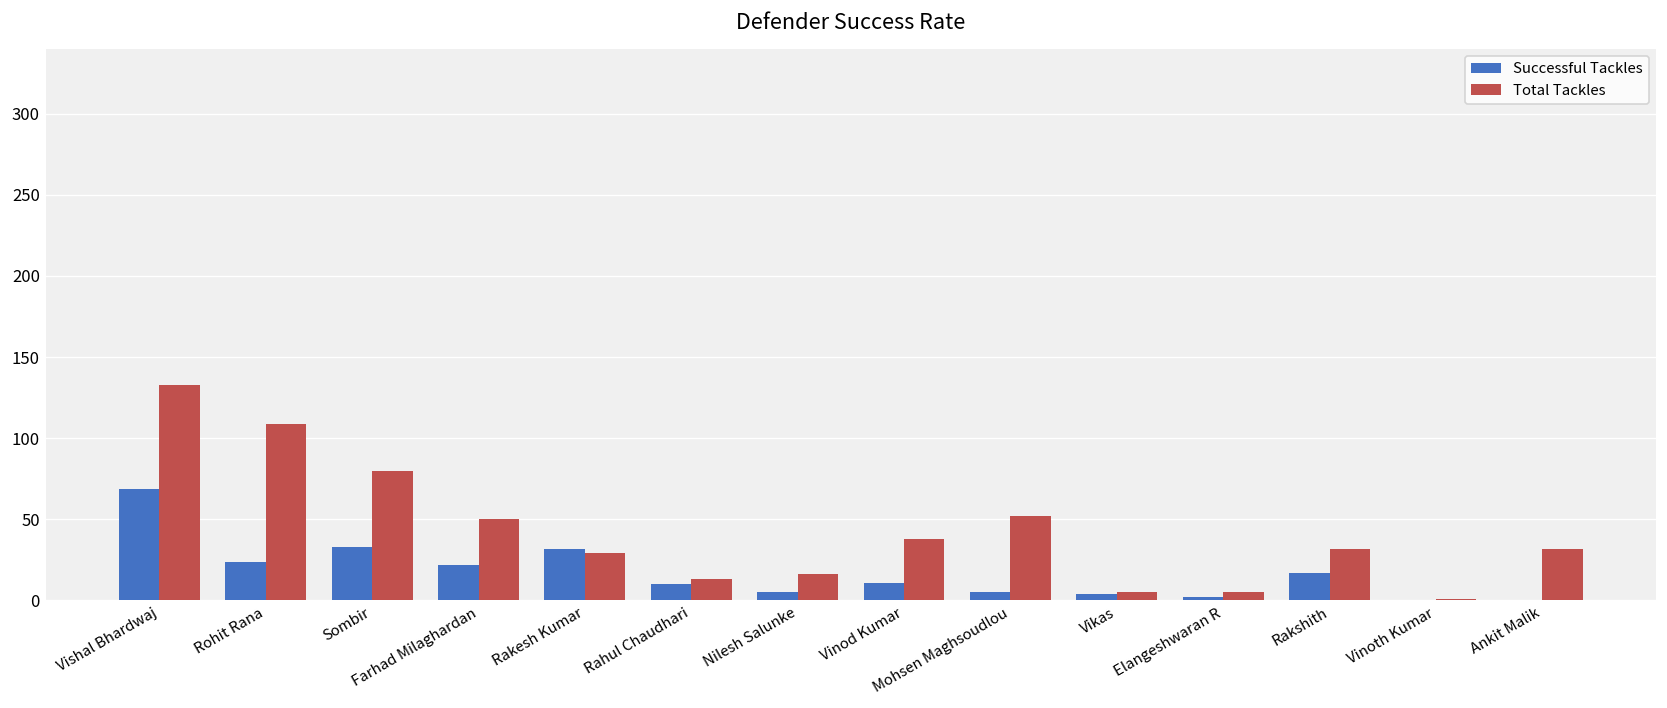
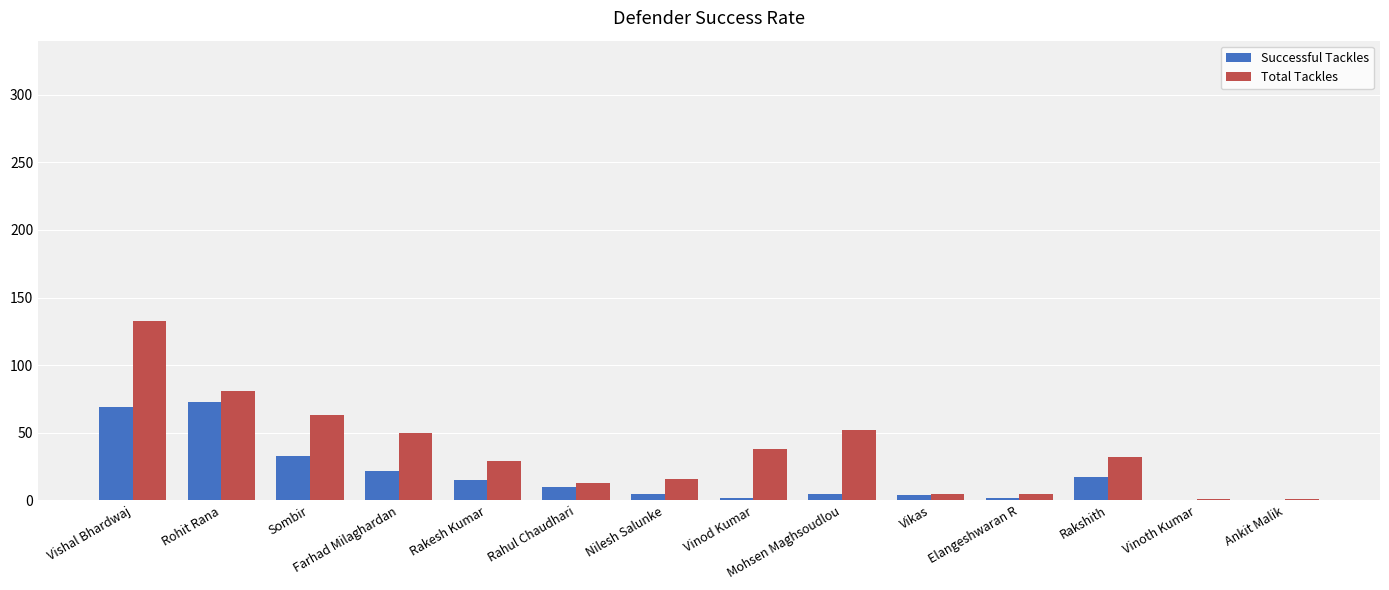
Successful Tackles, Rohit Rana: 24 -> 73
Total Tackles, Rohit Rana: 109 -> 81
Total Tackles, Sombir: 80 -> 63
Successful Tackles, Rakesh Kumar: 32 -> 15
Successful Tackles, Vinod Kumar: 11 -> 2
Total Tackles, Ankit Malik: 32 -> 1
